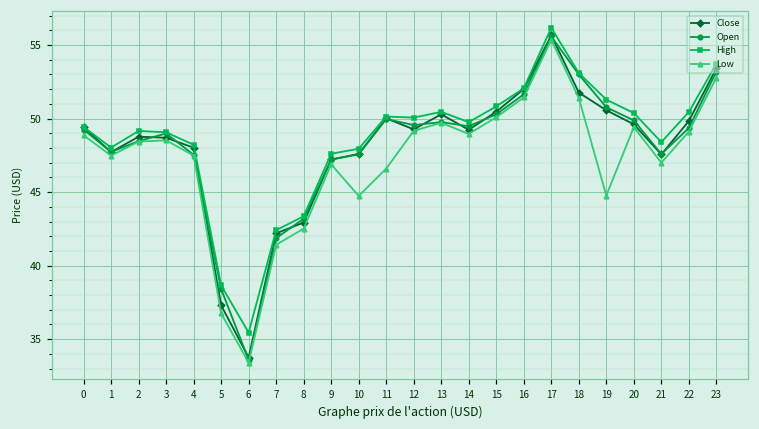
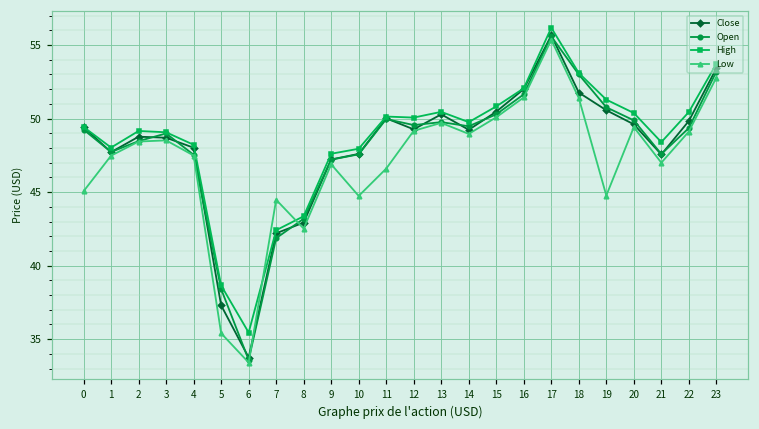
Low, 0: 48.9 -> 45.1
Low, 5: 36.8 -> 35.4
Low, 7: 41.4 -> 44.5
